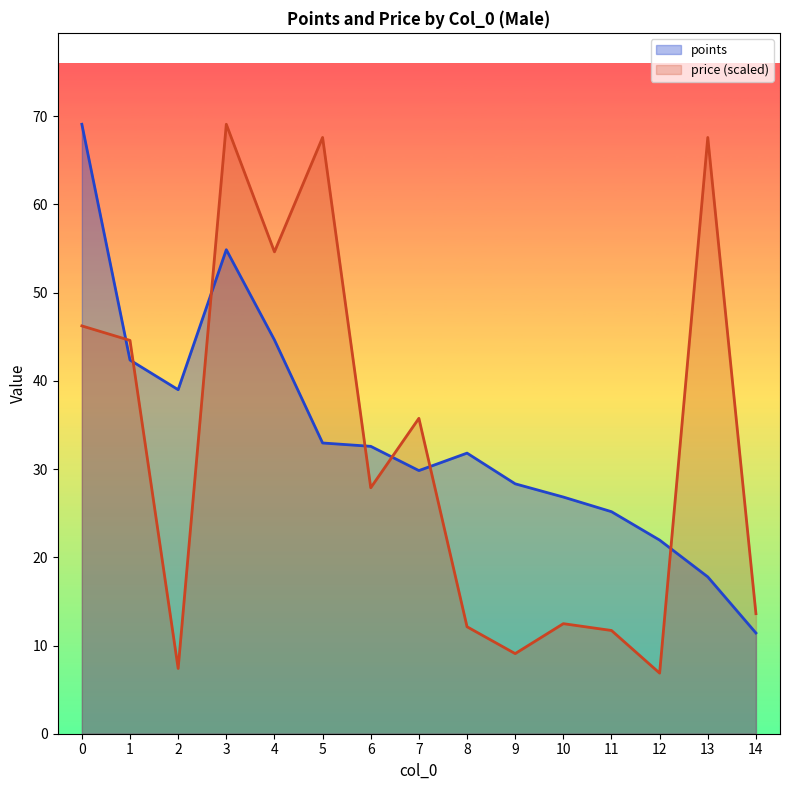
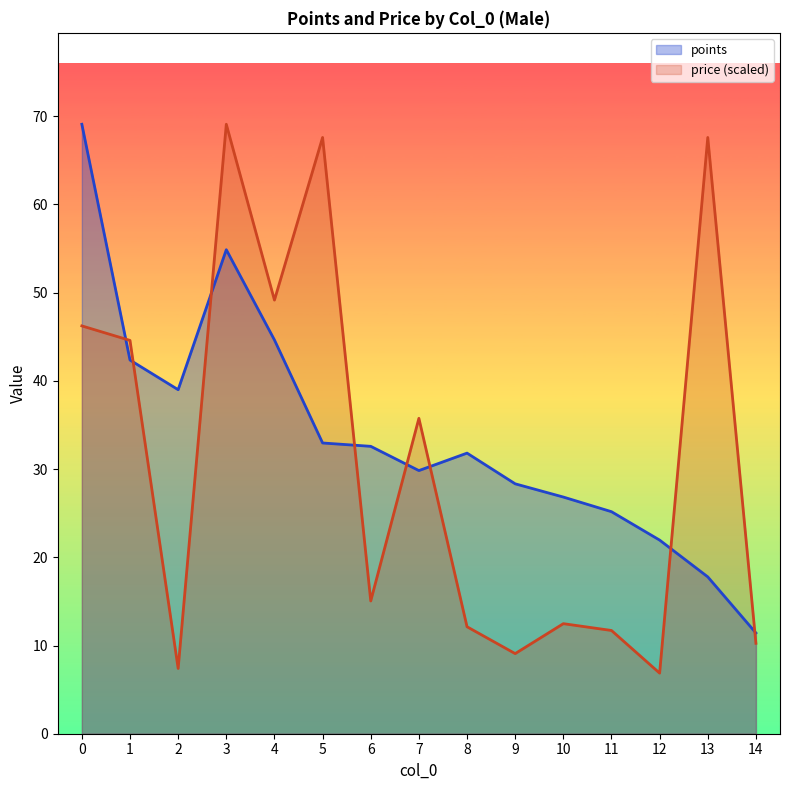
price (scaled), 4: 55 -> 49
price (scaled), 6: 28 -> 15
price (scaled), 14: 14 -> 10
